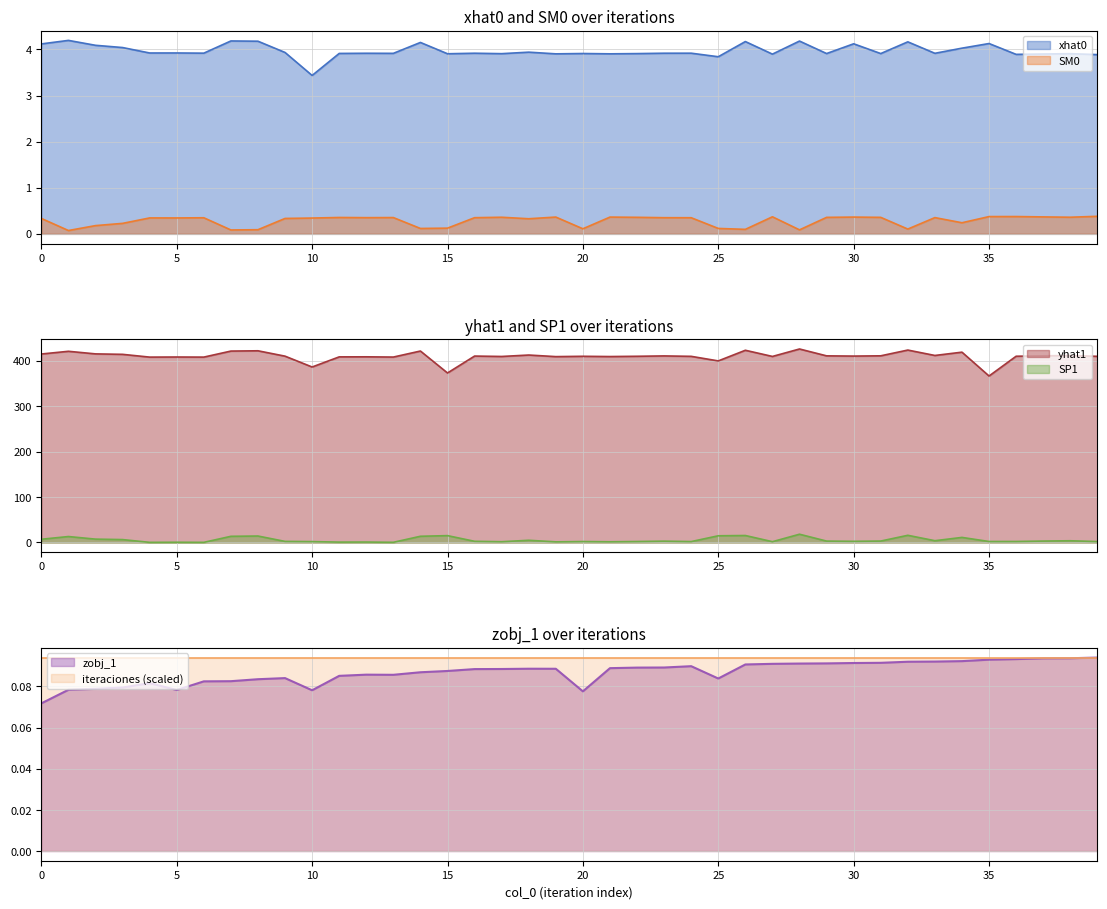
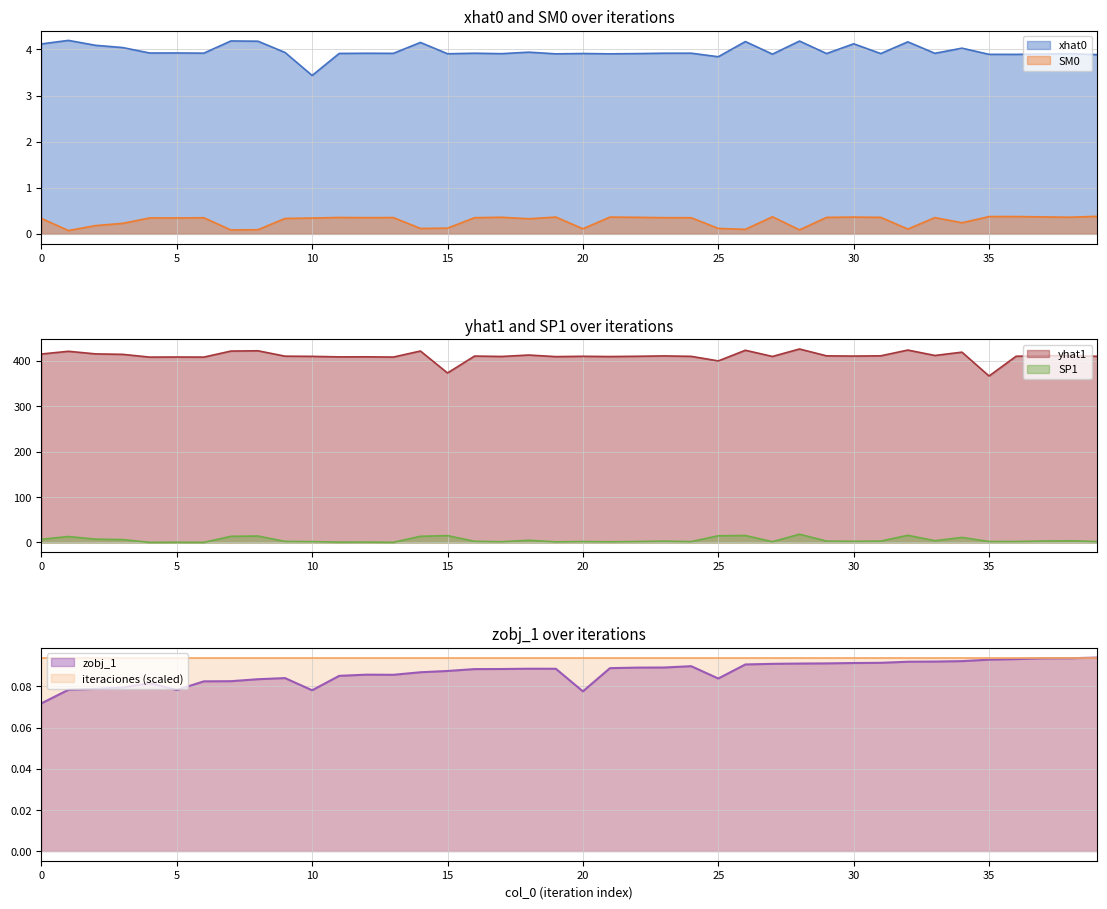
xhat0 and SM0 over iterations, xhat0, 35: 4.1 -> 3.9
yhat1 and SP1 over iterations, yhat1, 10: 390 -> 410
